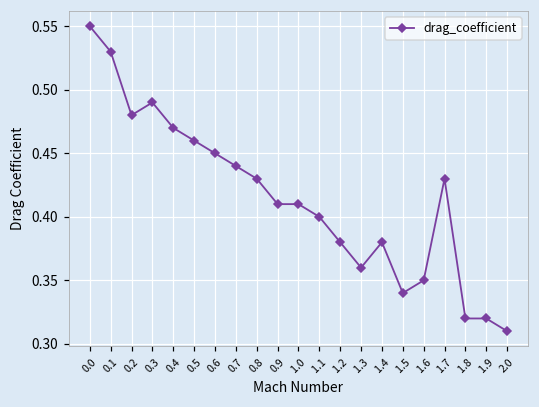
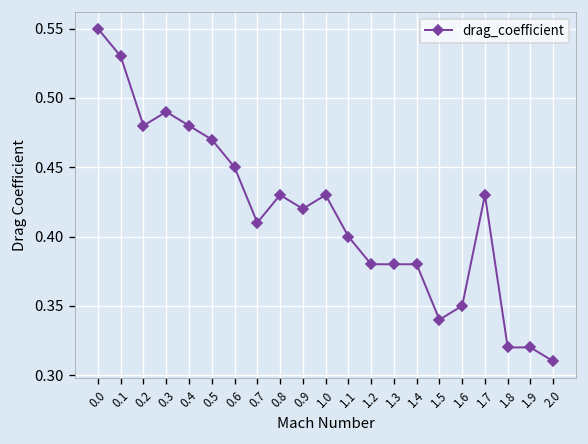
0.4: 0.47 -> 0.48
0.5: 0.46 -> 0.47
0.7: 0.44 -> 0.41
0.9: 0.41 -> 0.42
1.0: 0.41 -> 0.43
1.3: 0.36 -> 0.38
